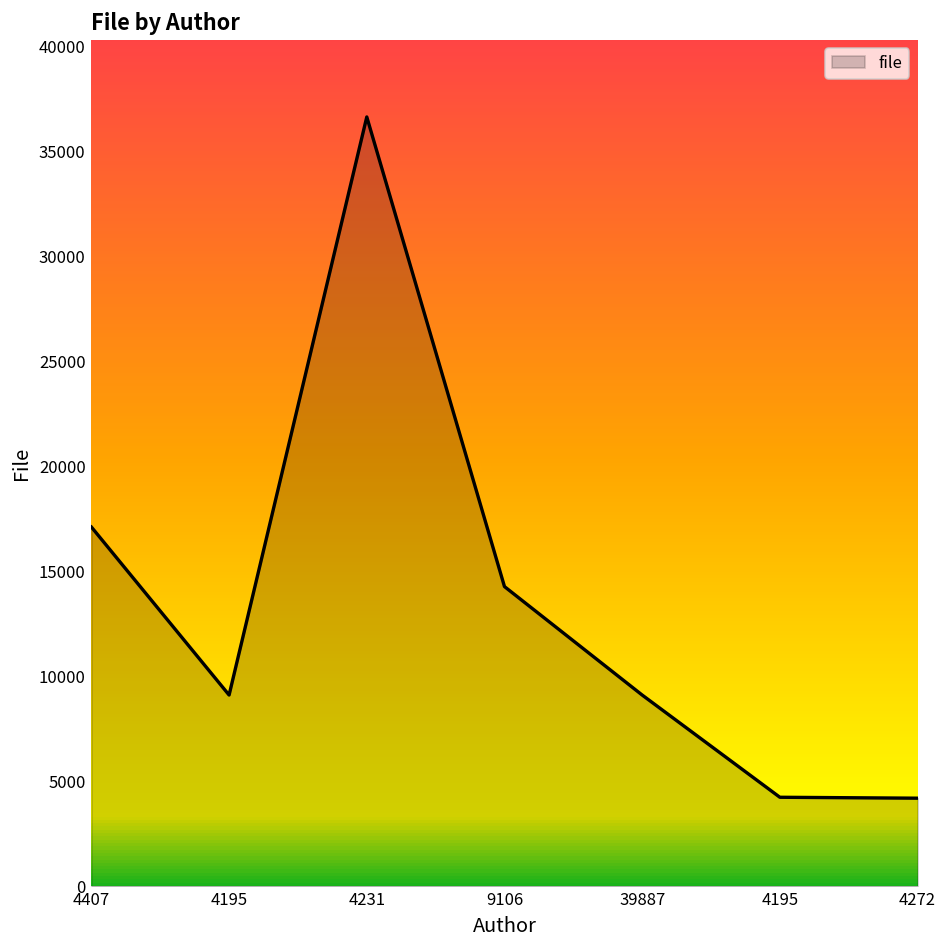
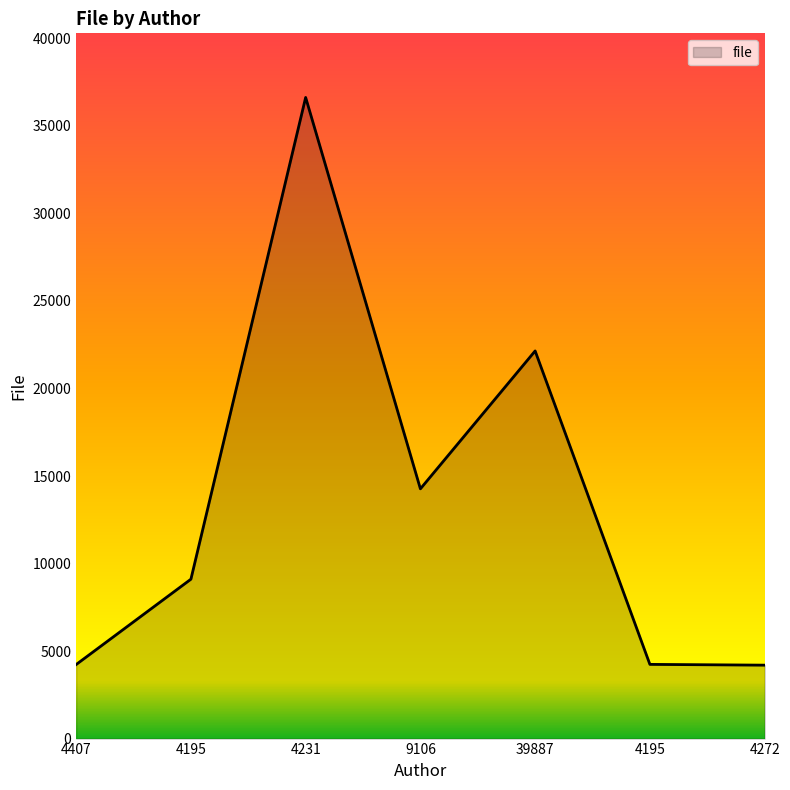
4407: 17100 -> 4200
39887: 9100 -> 22100
